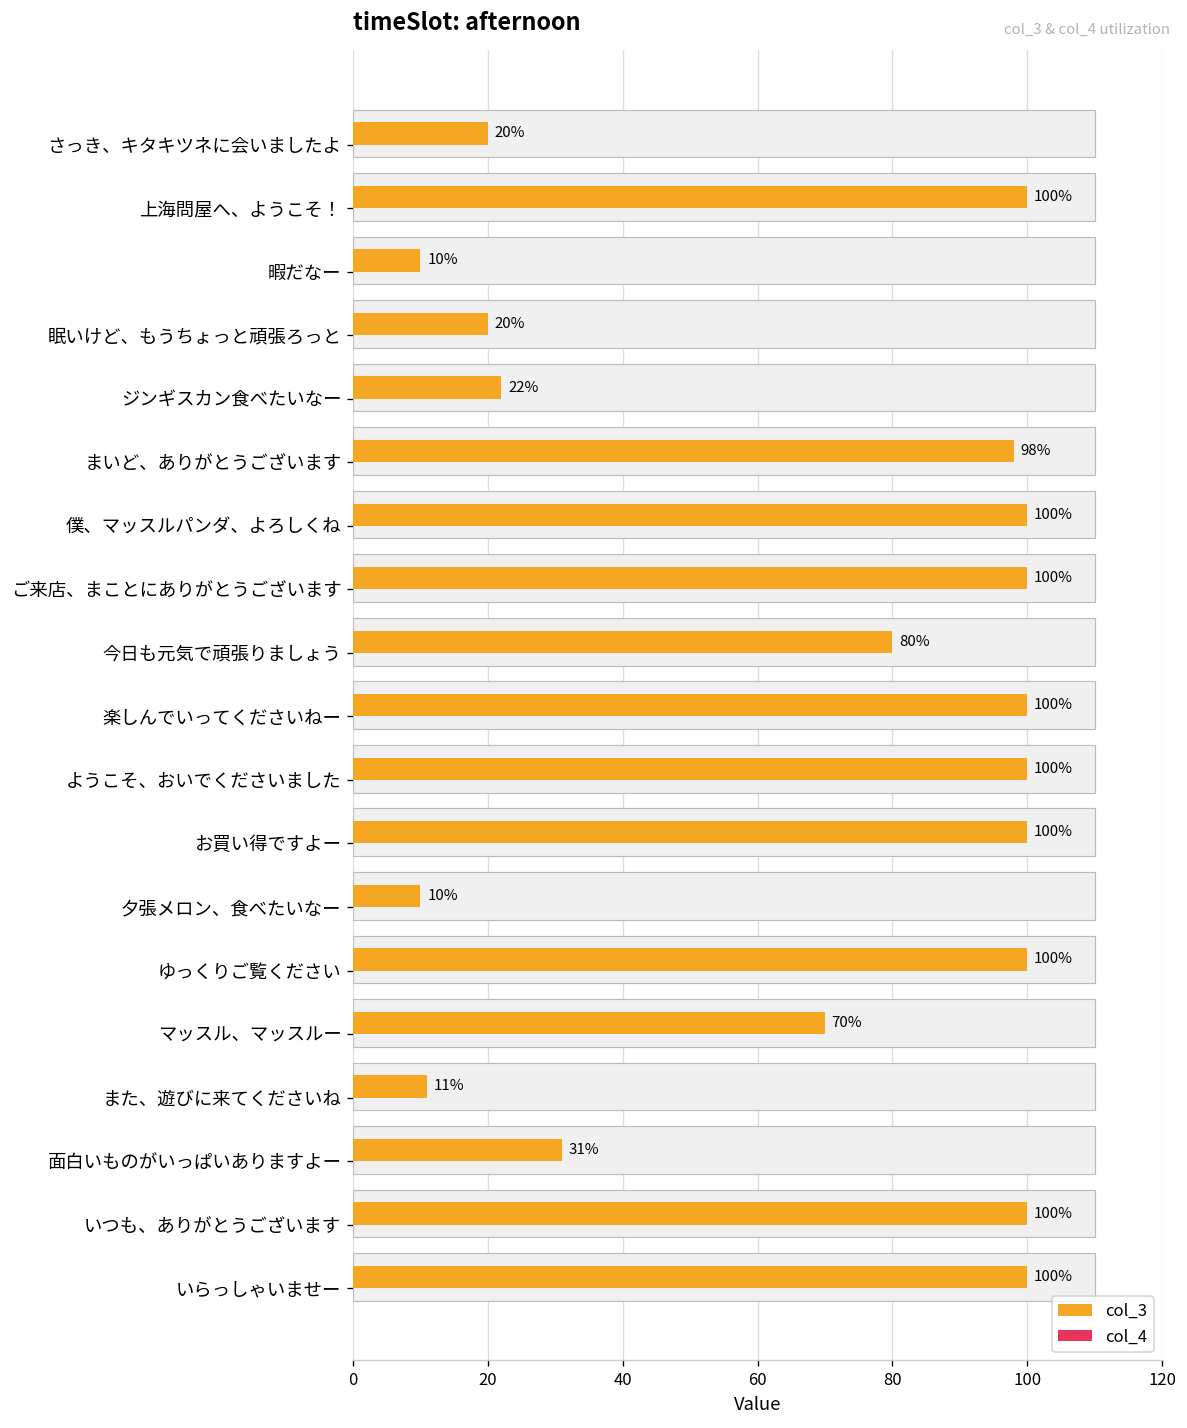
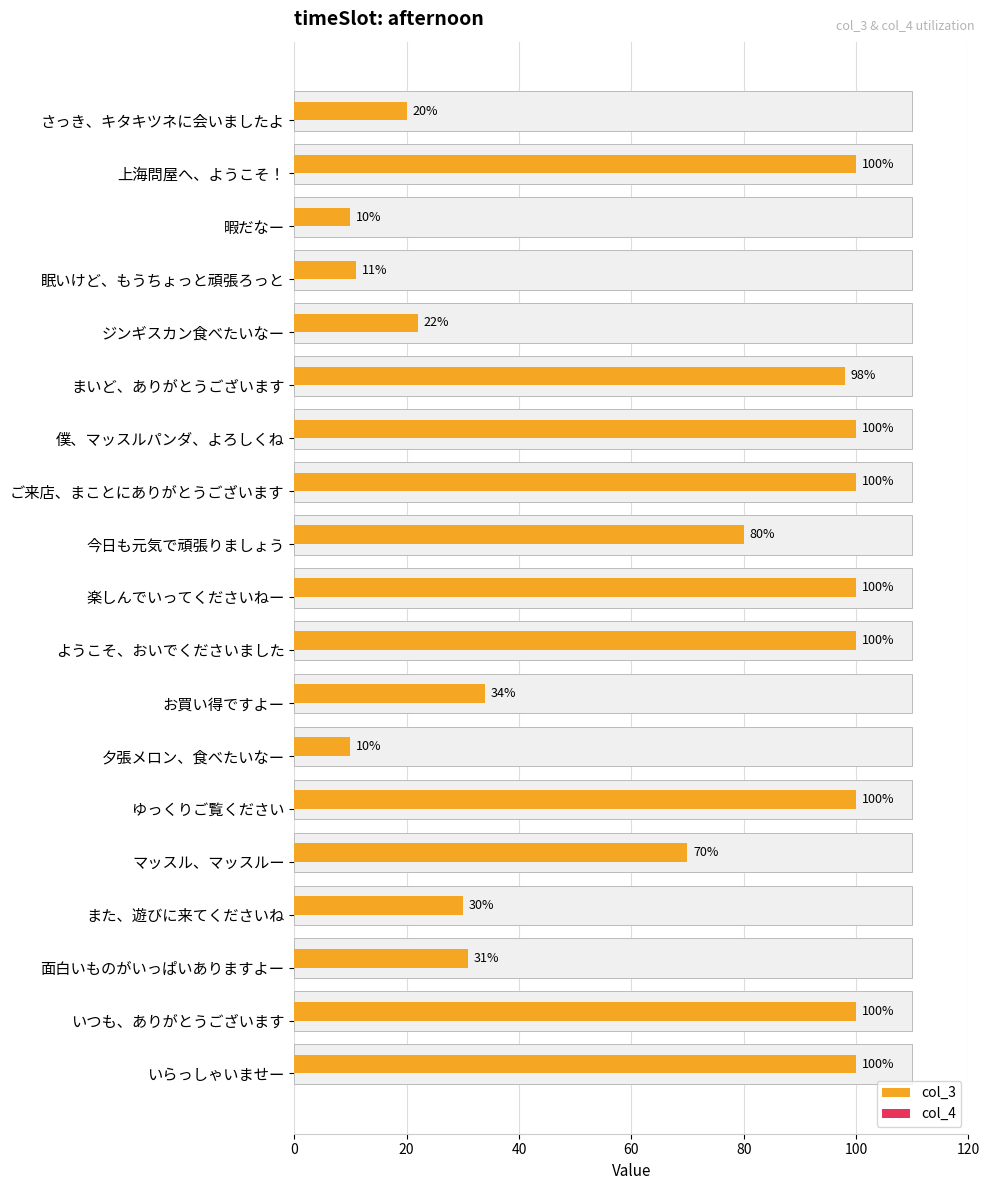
col_3, 眠いけど、もうちょっと頑張ろっと: 20% -> 11%
col_3, お買い得ですよー: 100% -> 34%
col_3, また、遊びに来てくださいね: 11% -> 30%
